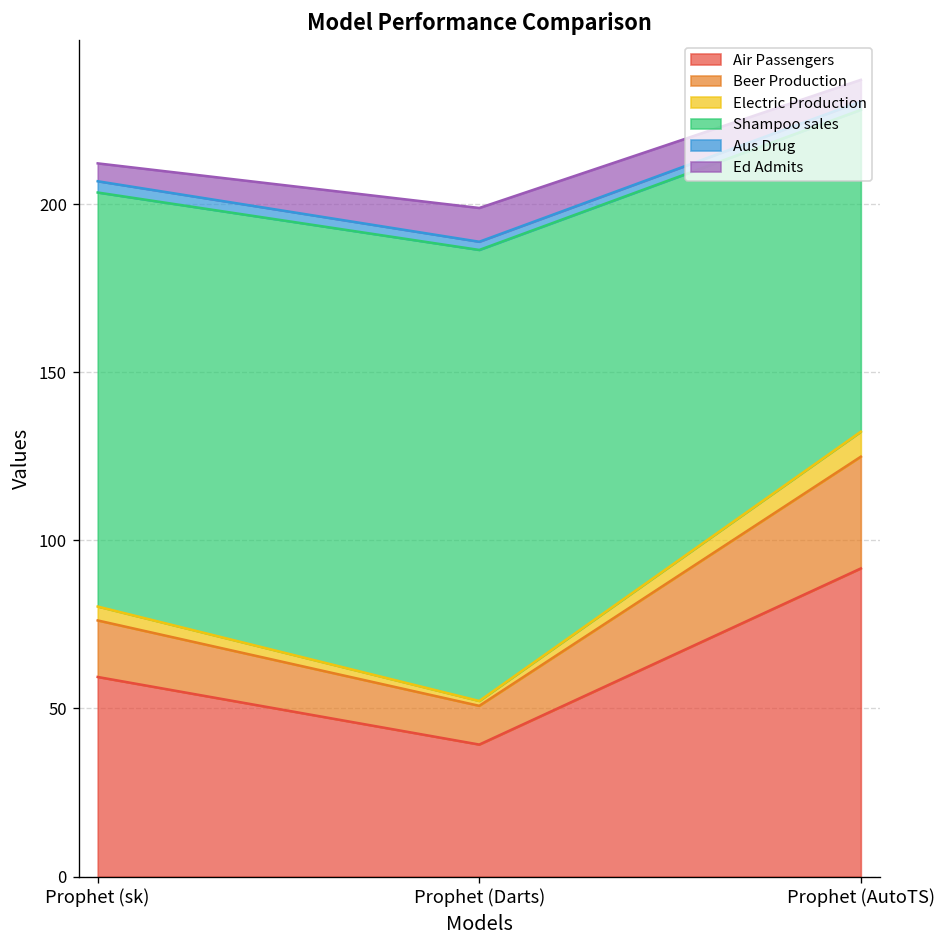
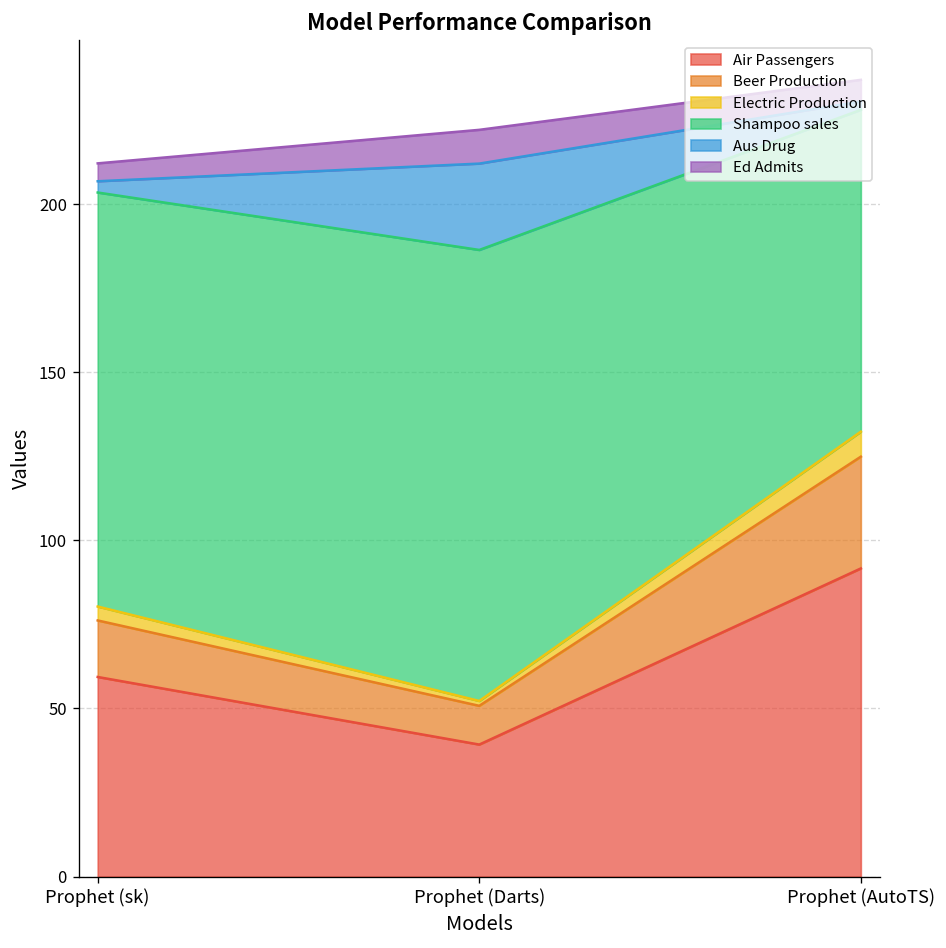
Aus Drug, Prophet (Darts): 2 -> 26
